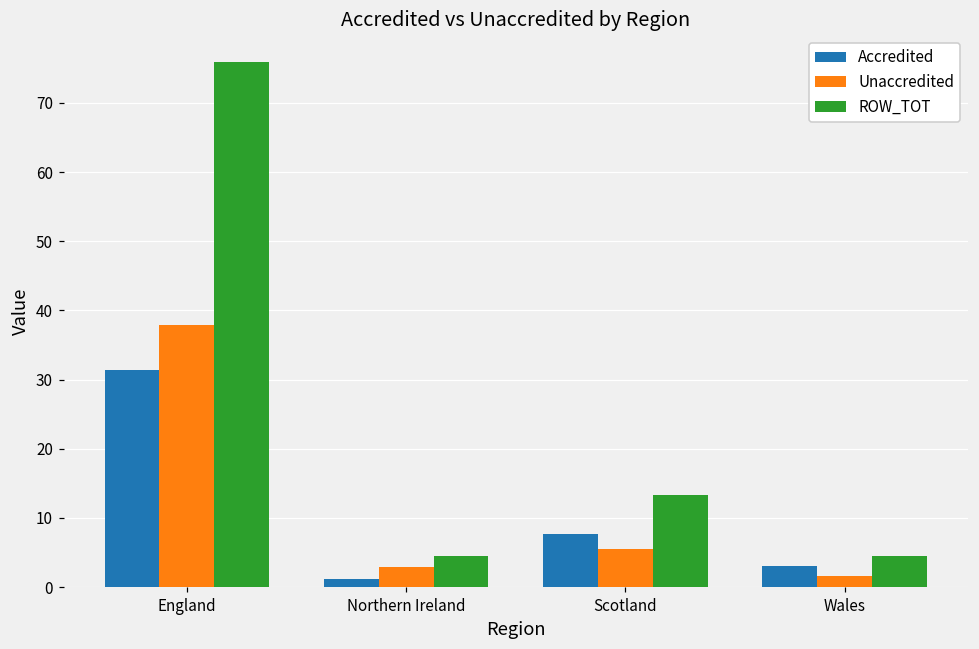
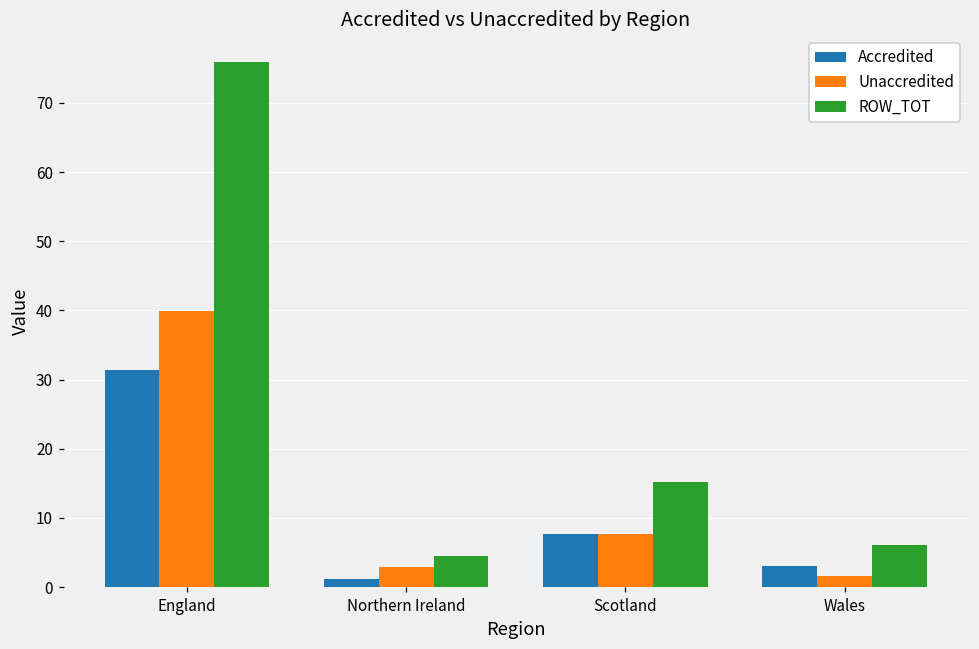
Unaccredited, England: 38 -> 40
Unaccredited, Scotland: 6 -> 8
ROW_TOT, Scotland: 13 -> 15
ROW_TOT, Wales: 4 -> 6
